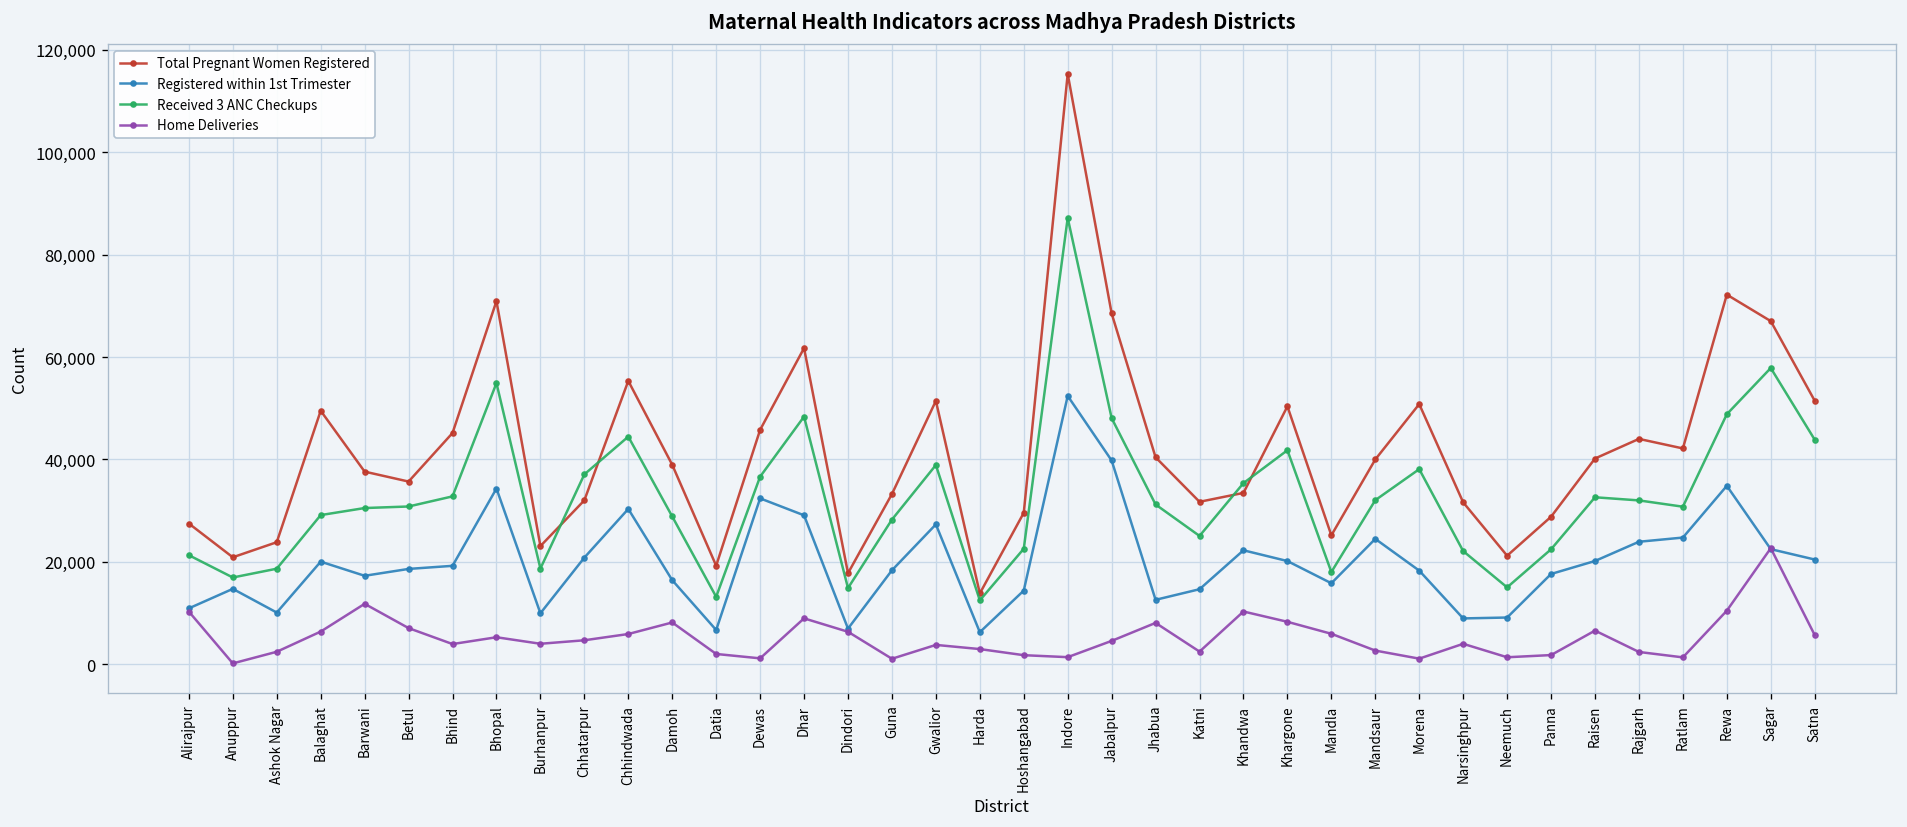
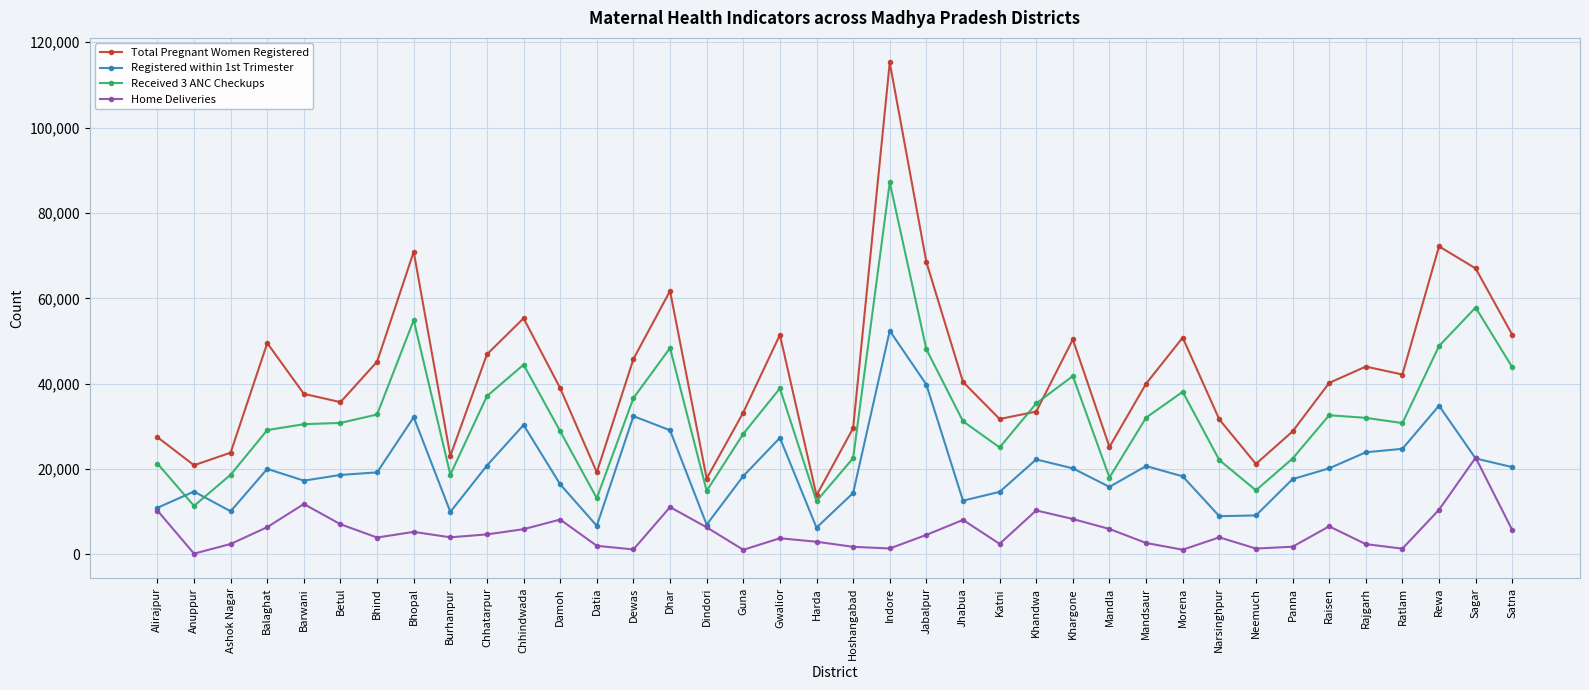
Received 3 ANC Checkups, Anuppur: 17,000 -> 11,000
Registered within 1st Trimester, Bhopal: 34,000 -> 32,000
Total Pregnant Women Registered, Chhatarpur: 32,000 -> 47,000
Home Deliveries, Dhar: 9,000 -> 11,000
Registered within 1st Trimester, Mandsaur: 24,000 -> 21,000
